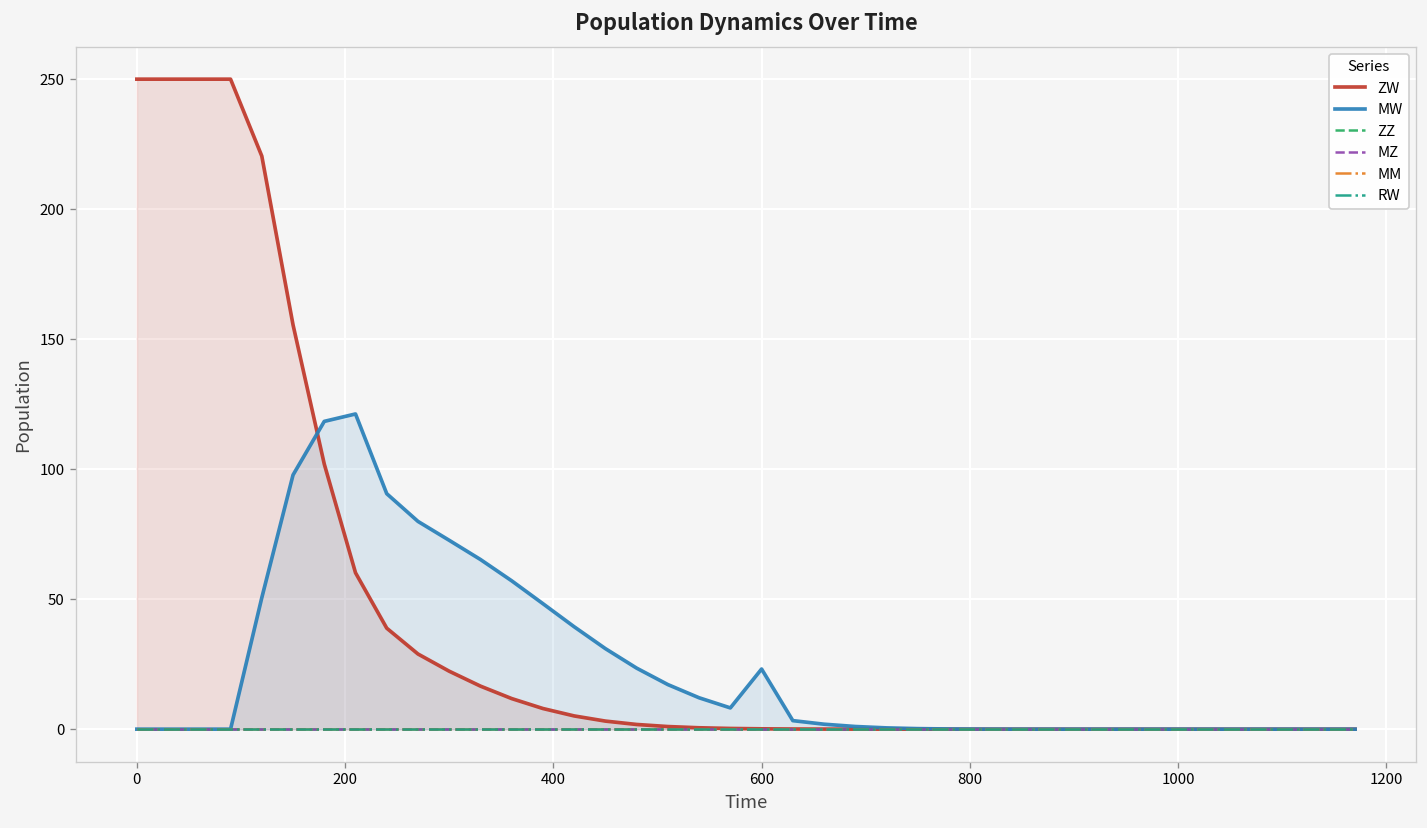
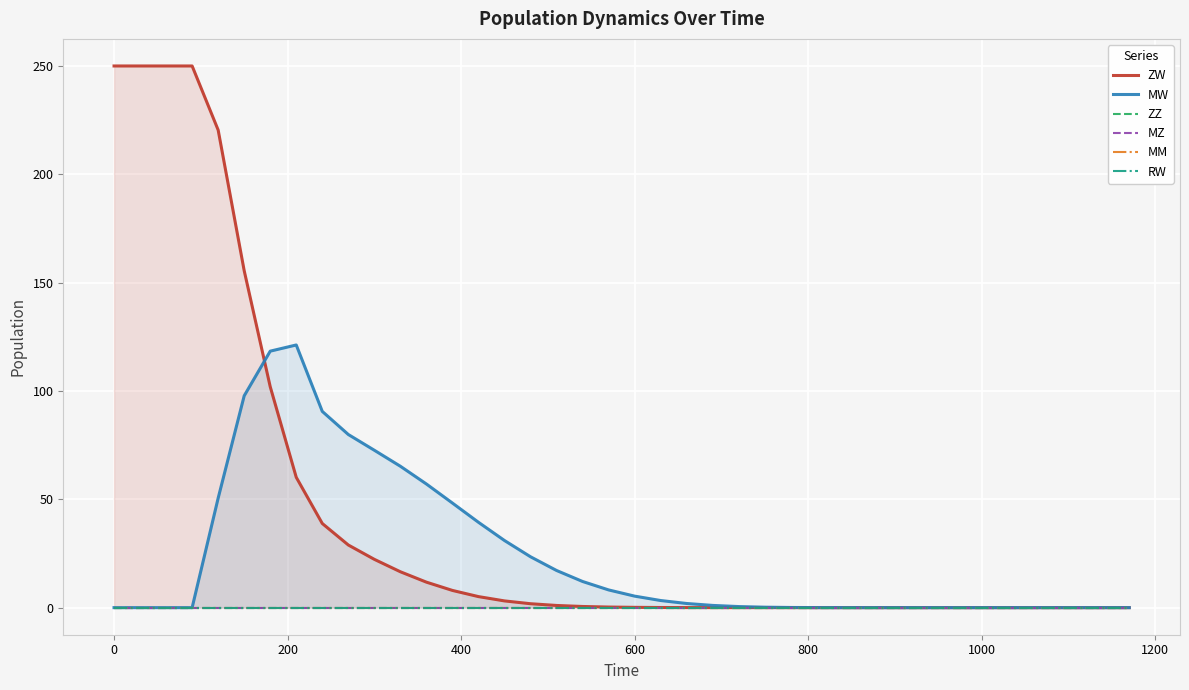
MW, 600: 23 -> 5
